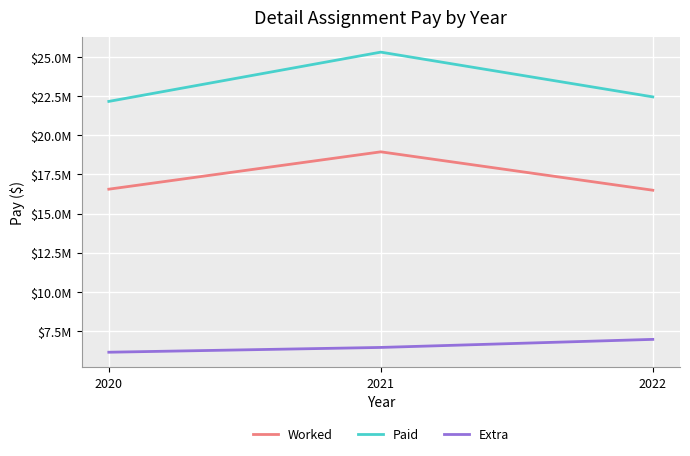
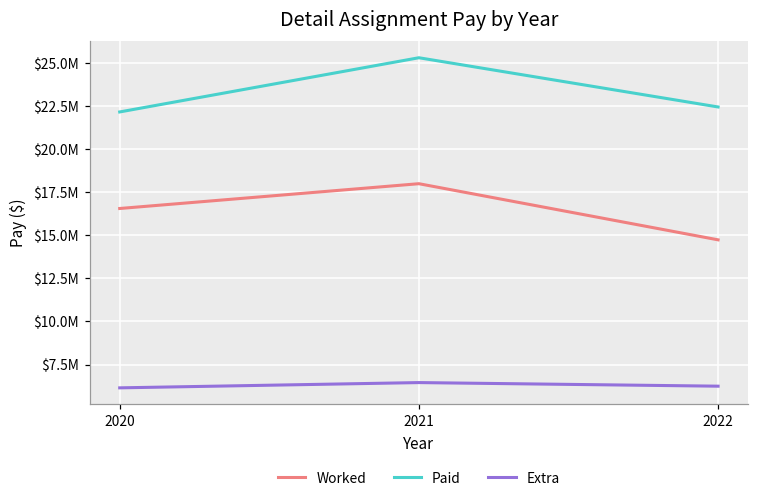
Worked, 2021: $18900000 -> $18000000
Worked, 2022: $16500000 -> $14700000
Extra, 2022: $7000000 -> $6200000
